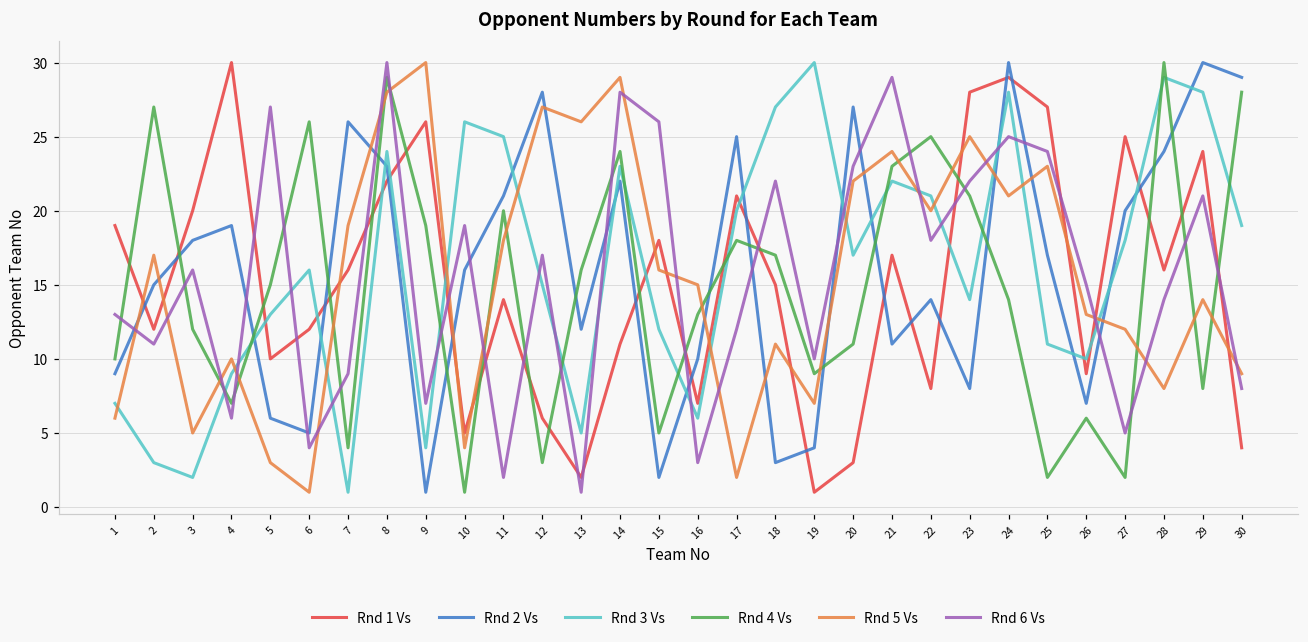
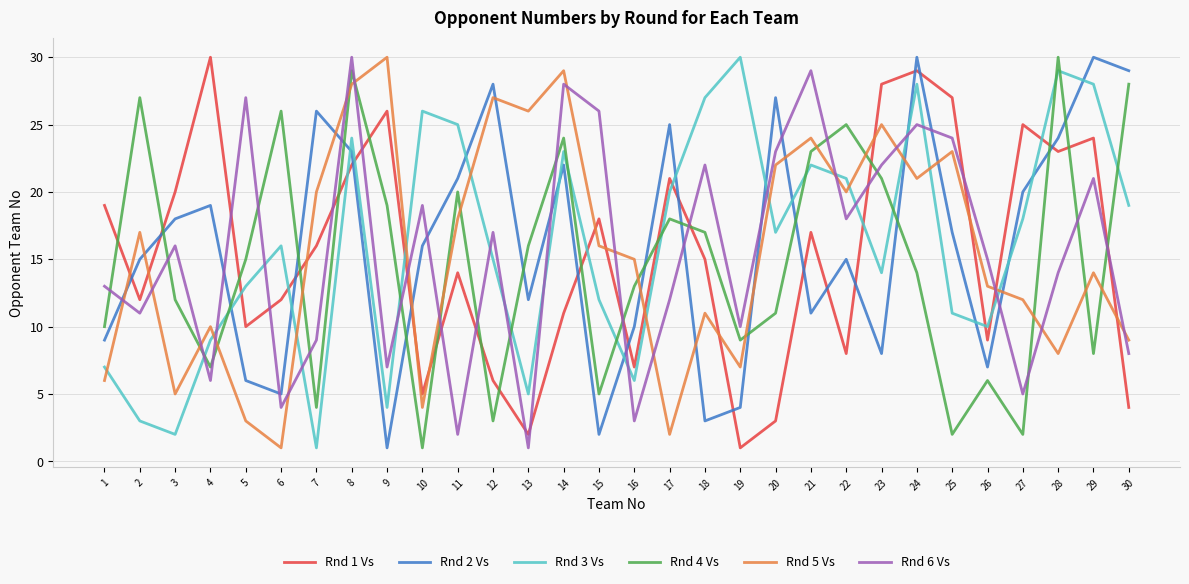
Rnd 5 Vs, 7: 19 -> 20
Rnd 2 Vs, 22: 14 -> 15
Rnd 1 Vs, 28: 16 -> 23
